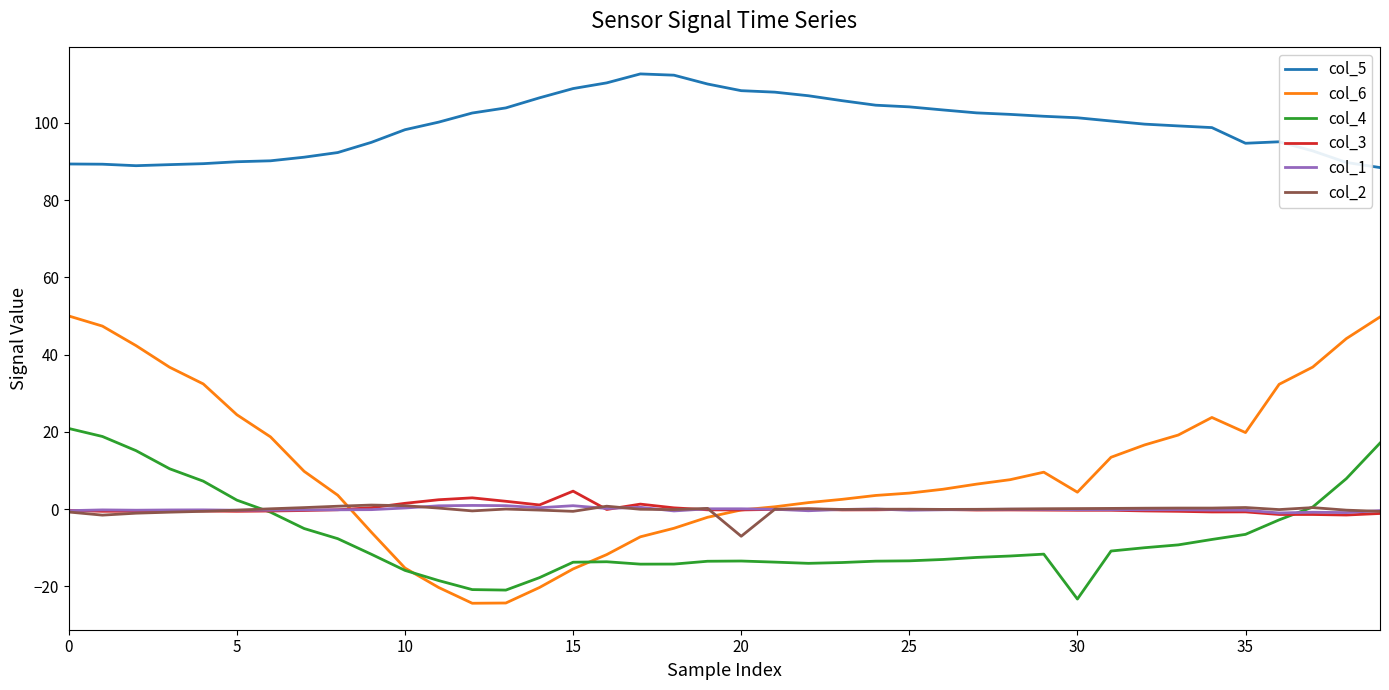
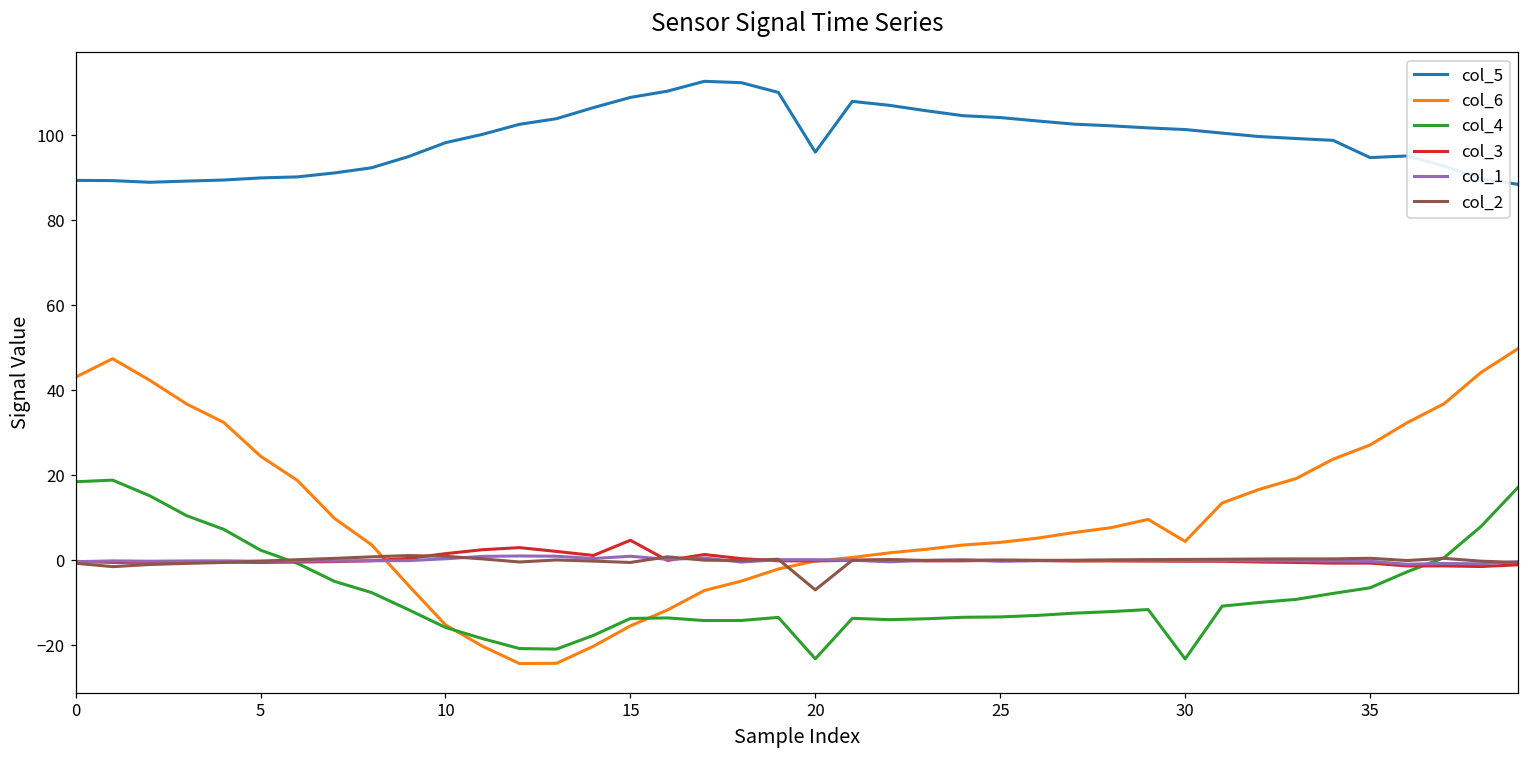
col_6, 0: 50 -> 43
col_4, 0: 21 -> 18
col_5, 20: 108 -> 96
col_4, 20: -13 -> -23
col_6, 35: 20 -> 27
